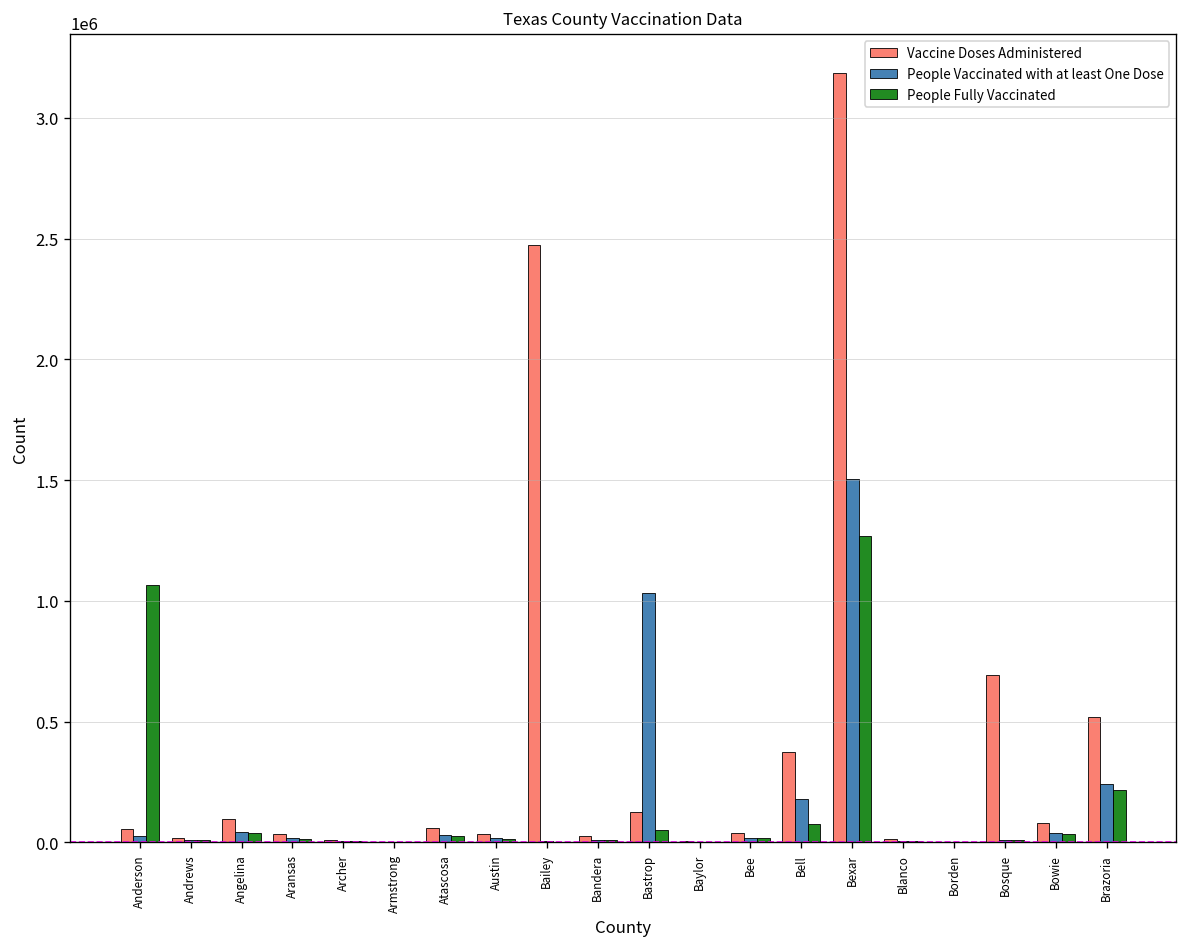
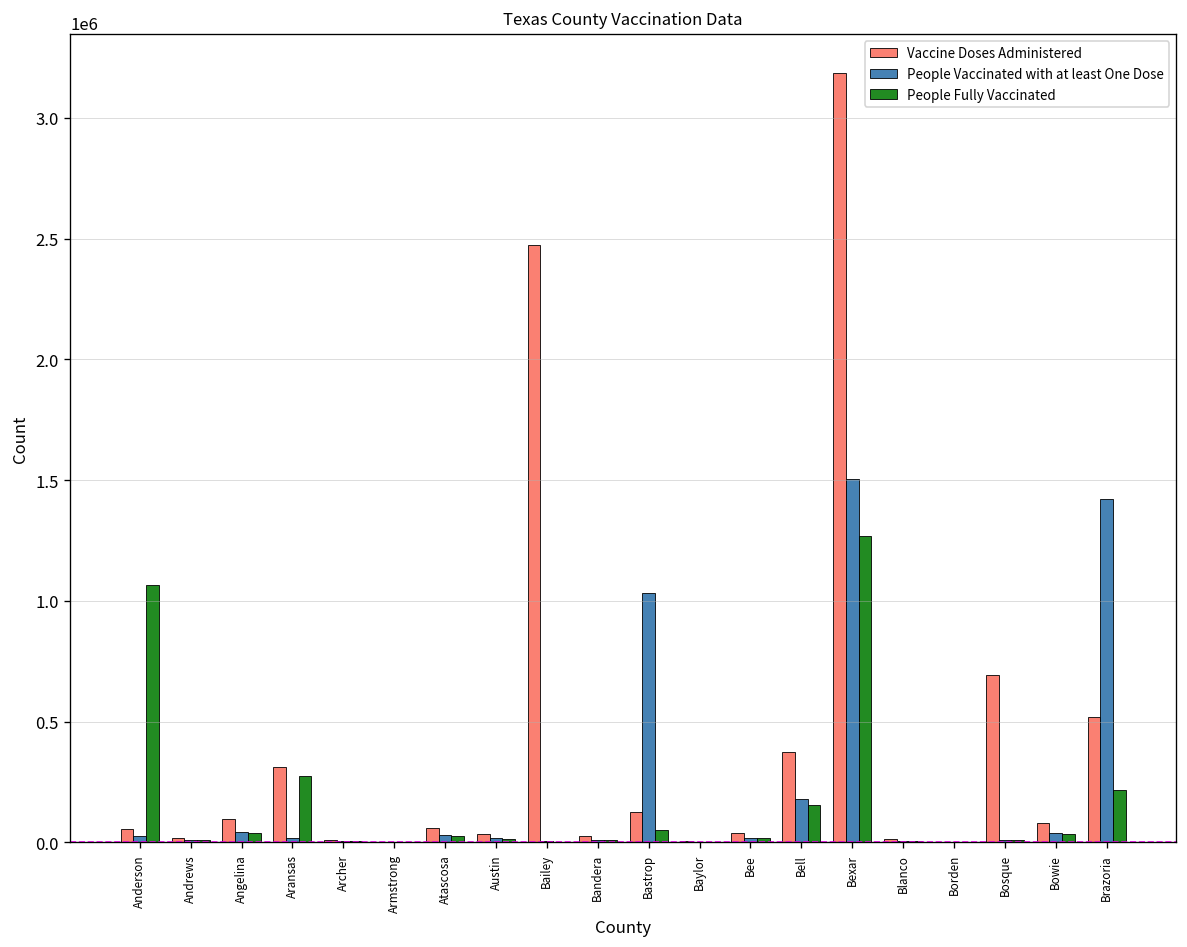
Vaccine Doses Administered, Aransas: 30000 -> 310000
People Fully Vaccinated, Aransas: 10000 -> 270000
People Fully Vaccinated, Bell: 70000 -> 150000
People Vaccinated with at least One Dose, Brazoria: 240000 -> 1420000
